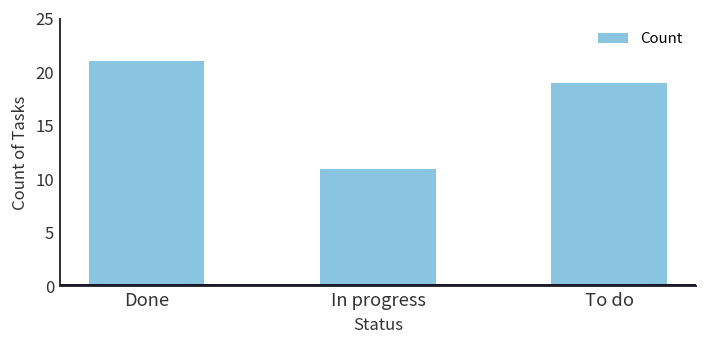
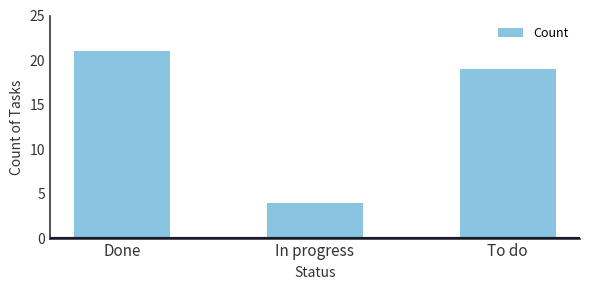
In progress: 11 -> 4
